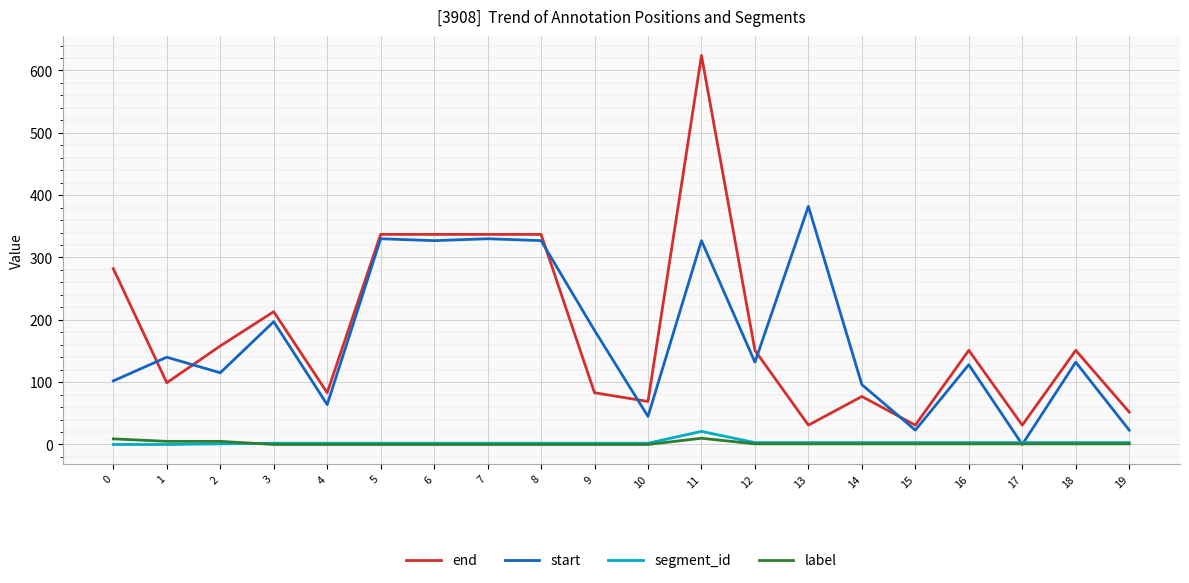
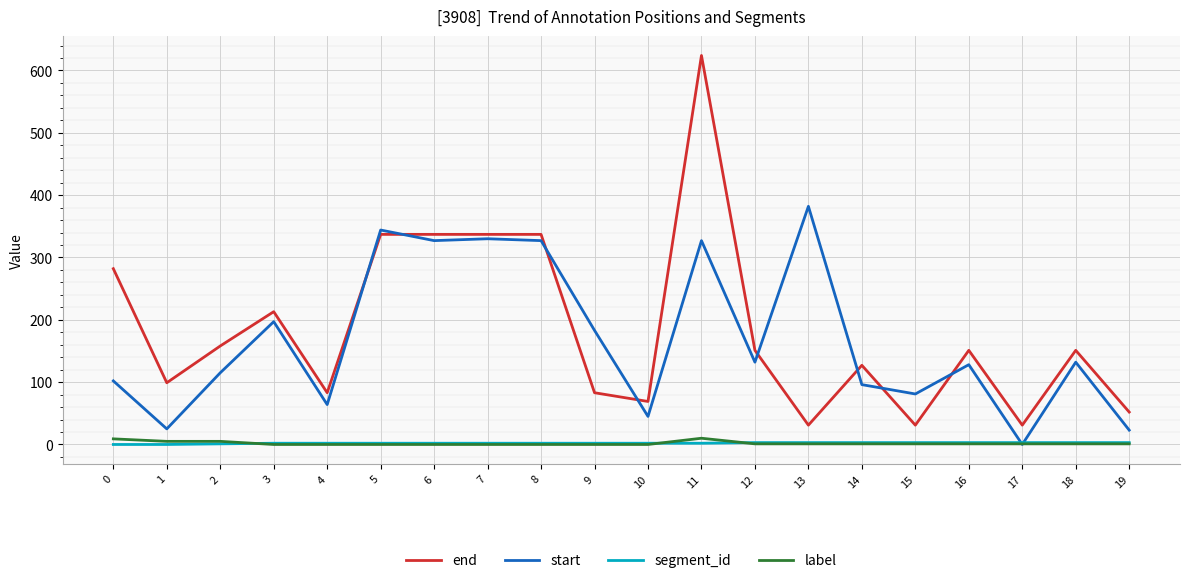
start, 1: 140 -> 30
start, 5: 330 -> 340
segment_id, 11: 20 -> 0
end, 14: 80 -> 130
start, 15: 20 -> 80
